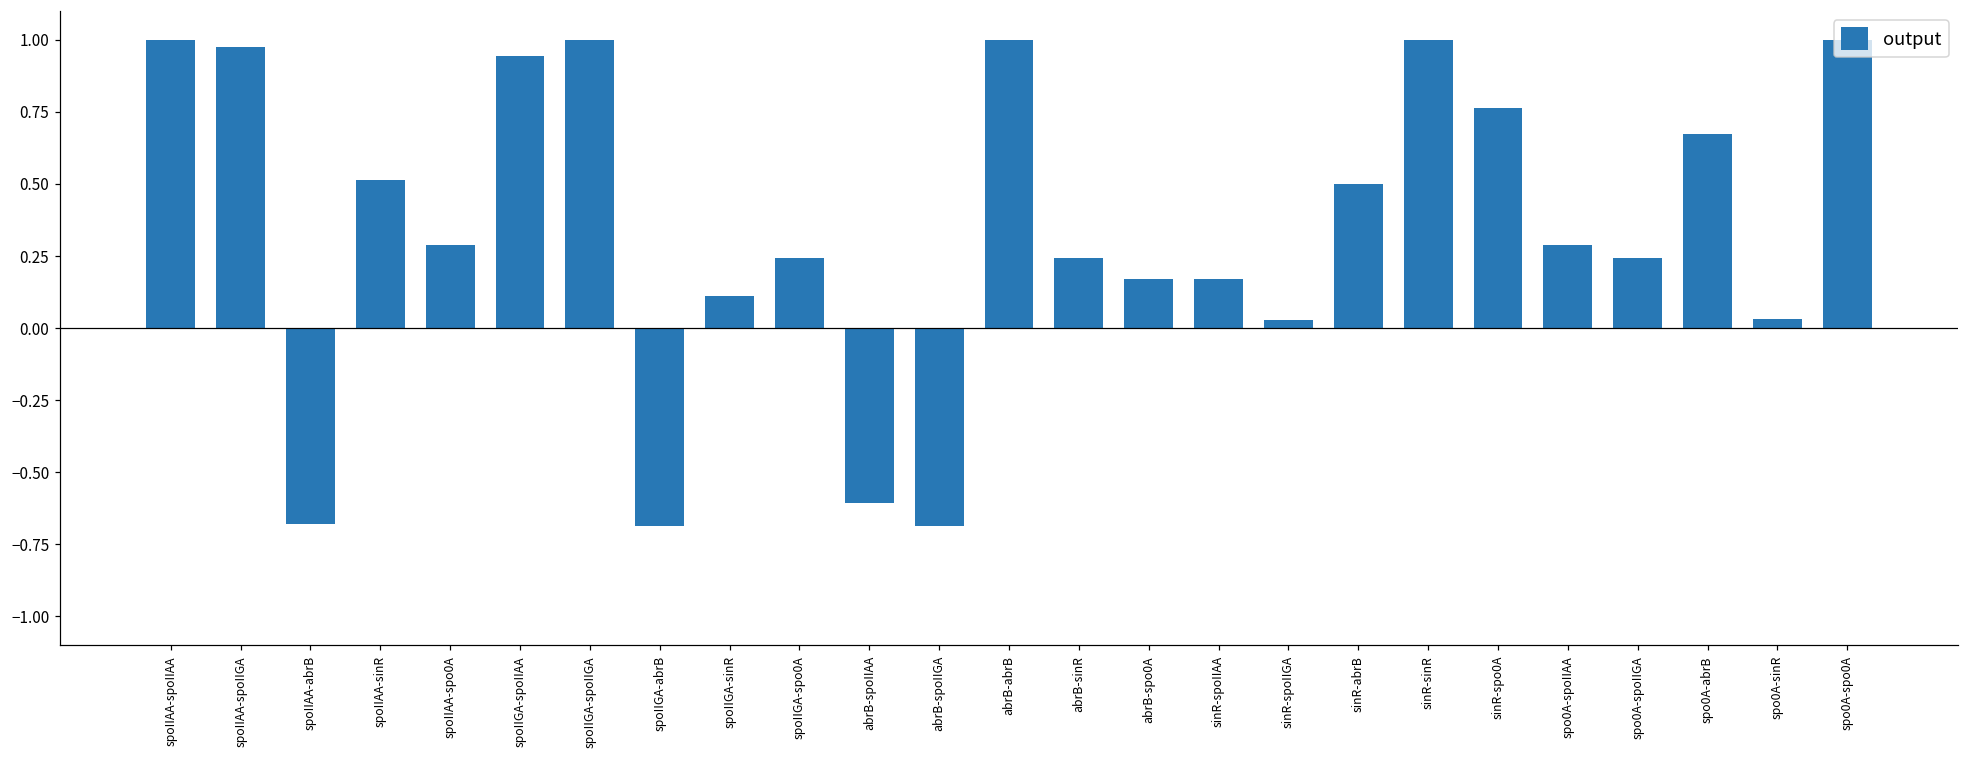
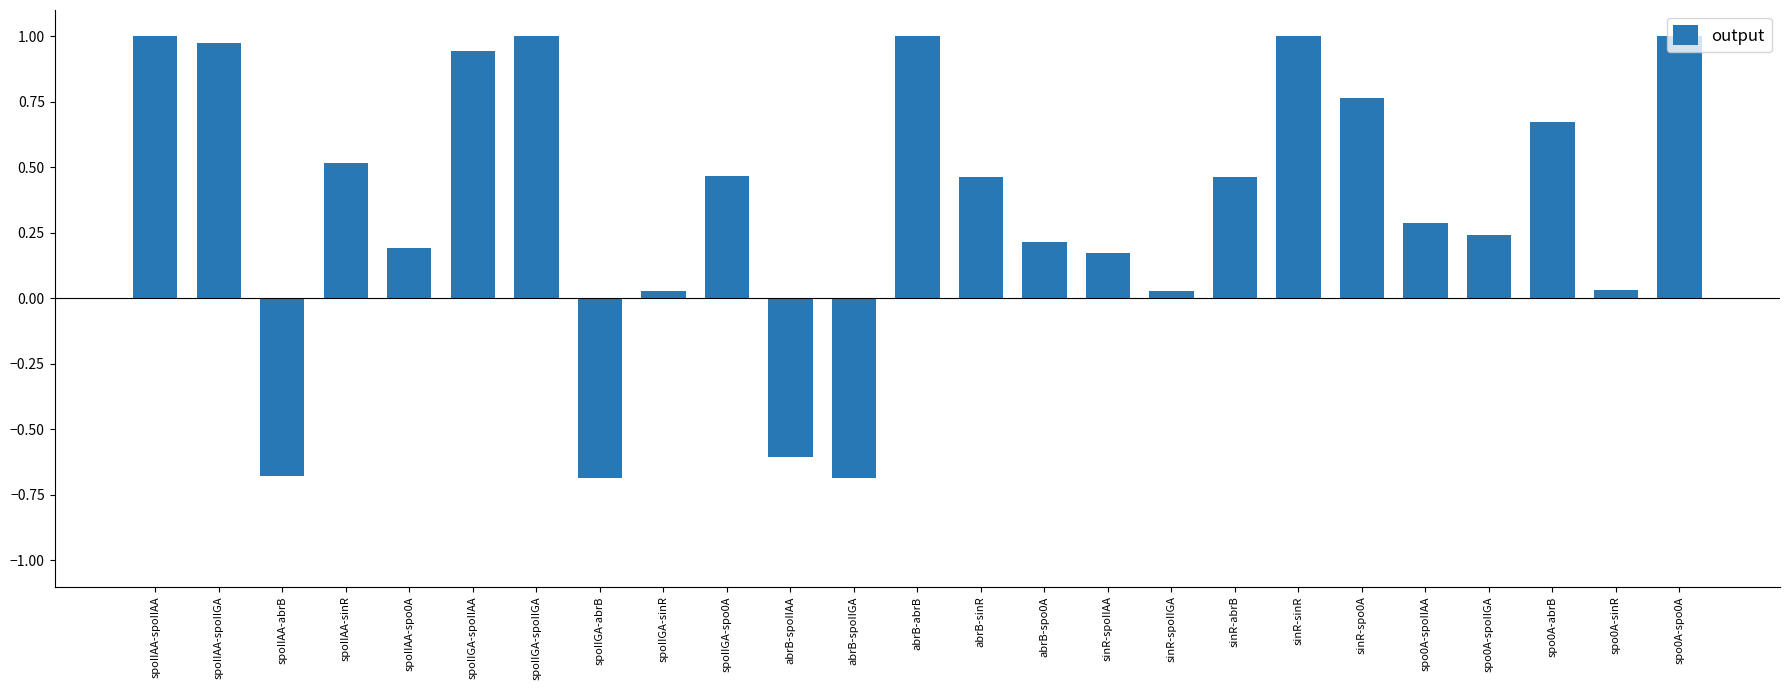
spoIIAA-spo0A: 0.29 -> 0.19
spoIIGA-sinR: 0.11 -> 0.03
spoIIGA-spo0A: 0.24 -> 0.47
abrB-sinR: 0.24 -> 0.46
abrB-spo0A: 0.17 -> 0.21
sinR-abrB: 0.50 -> 0.46
